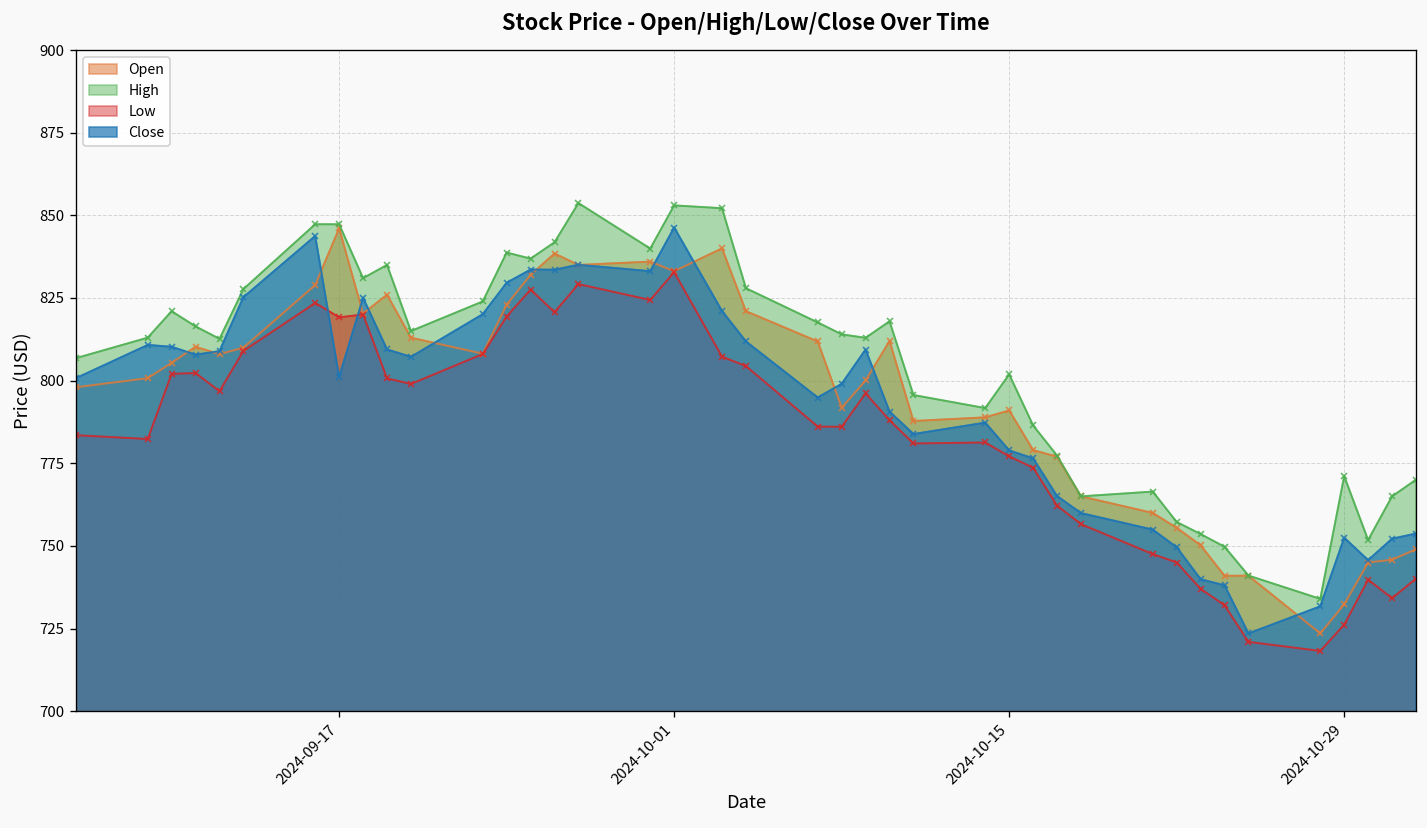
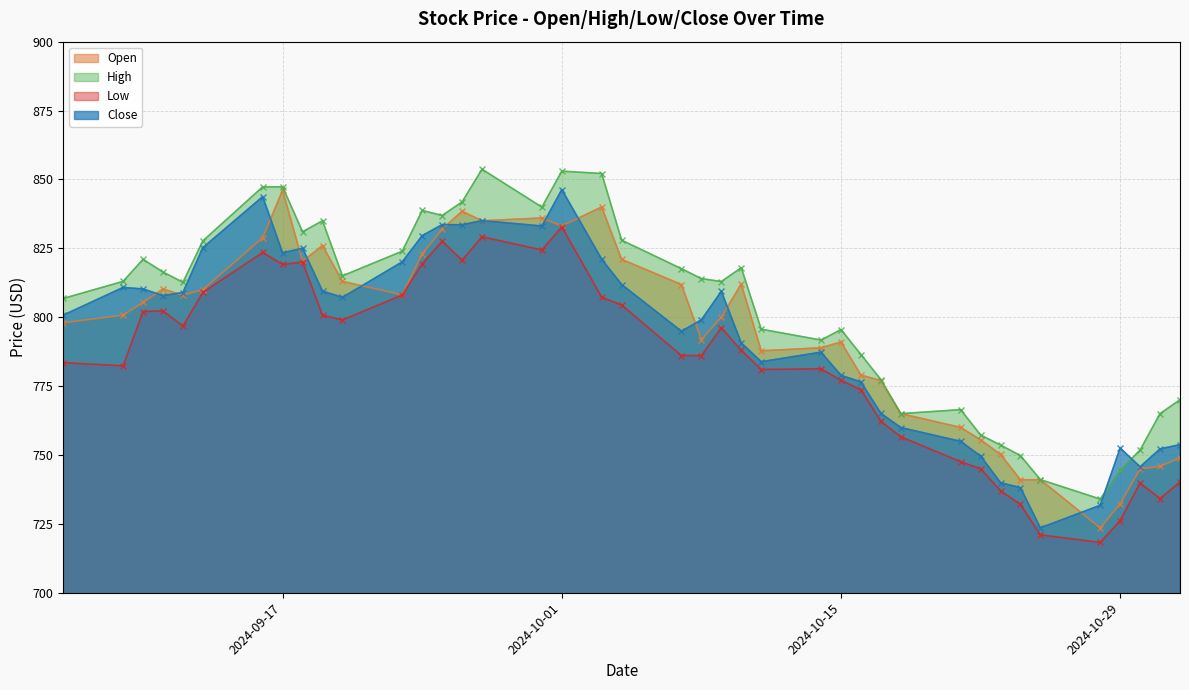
Close, 2024-09-17: 801 -> 823
High, 2024-10-15: 802 -> 796
High, 2024-10-29: 771 -> 744
